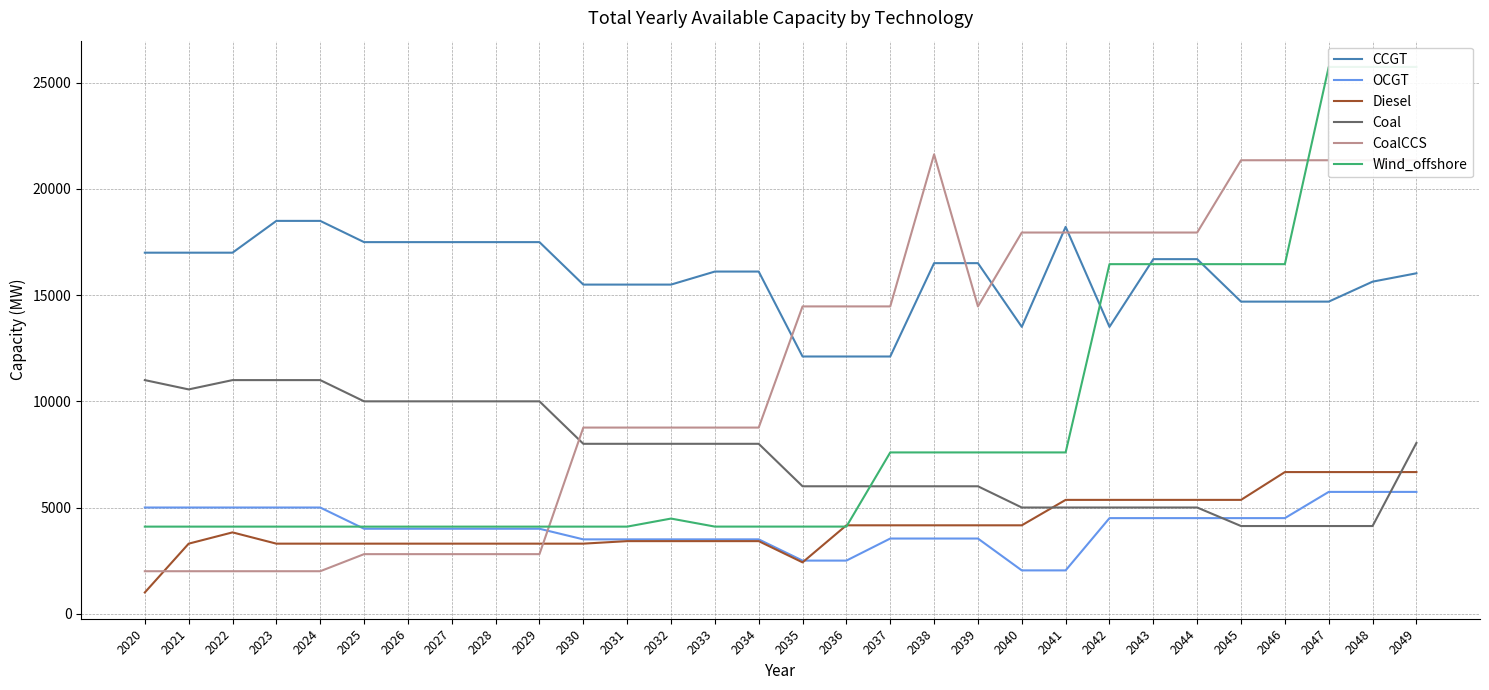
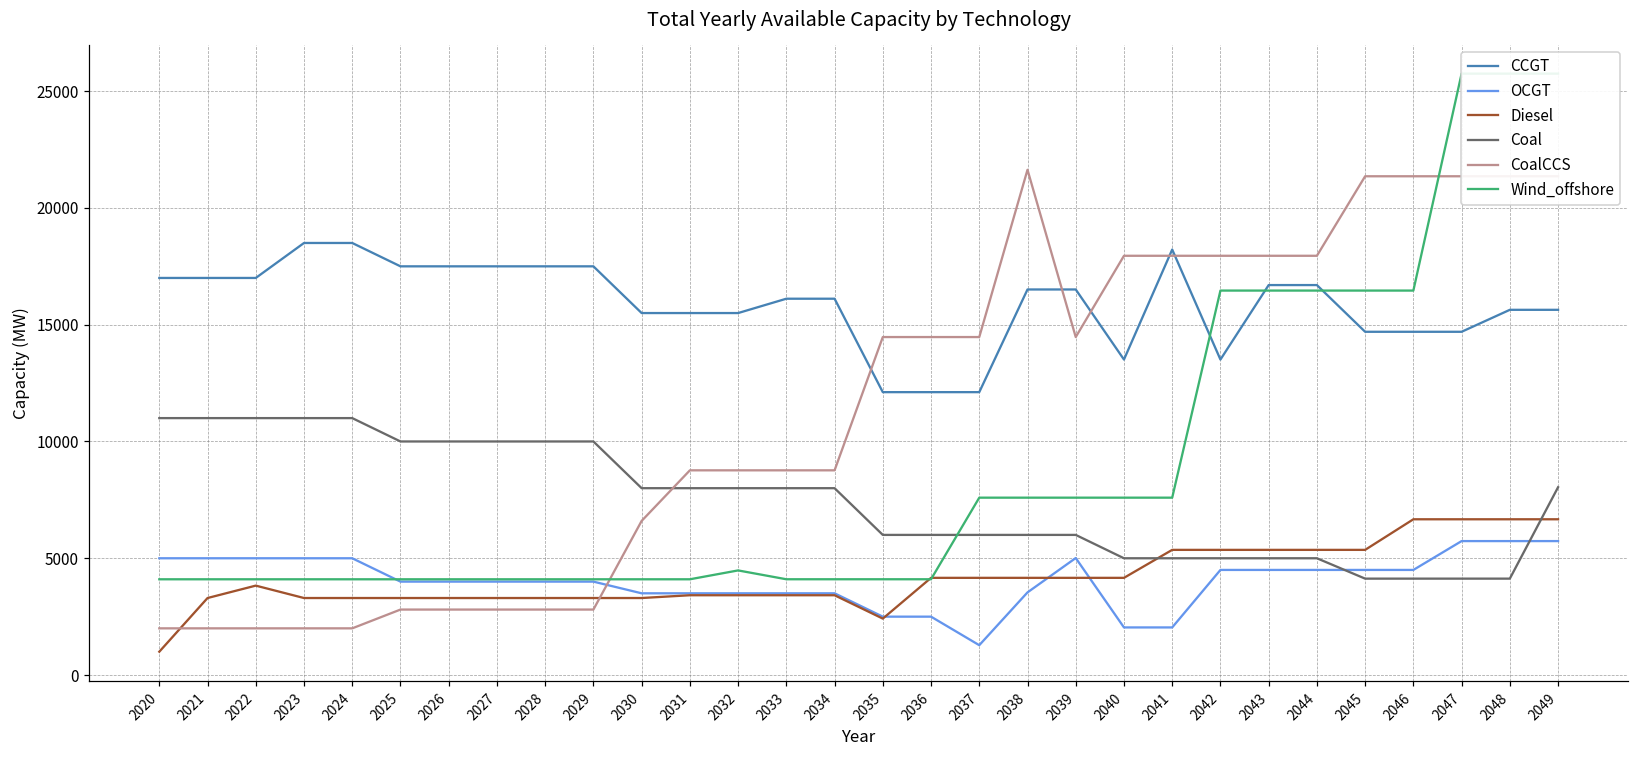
Coal, 2021: 10600 -> 11000
CoalCCS, 2030: 8800 -> 6600
OCGT, 2037: 3500 -> 1300
OCGT, 2039: 3500 -> 5000
CCGT, 2049: 16000 -> 15600
